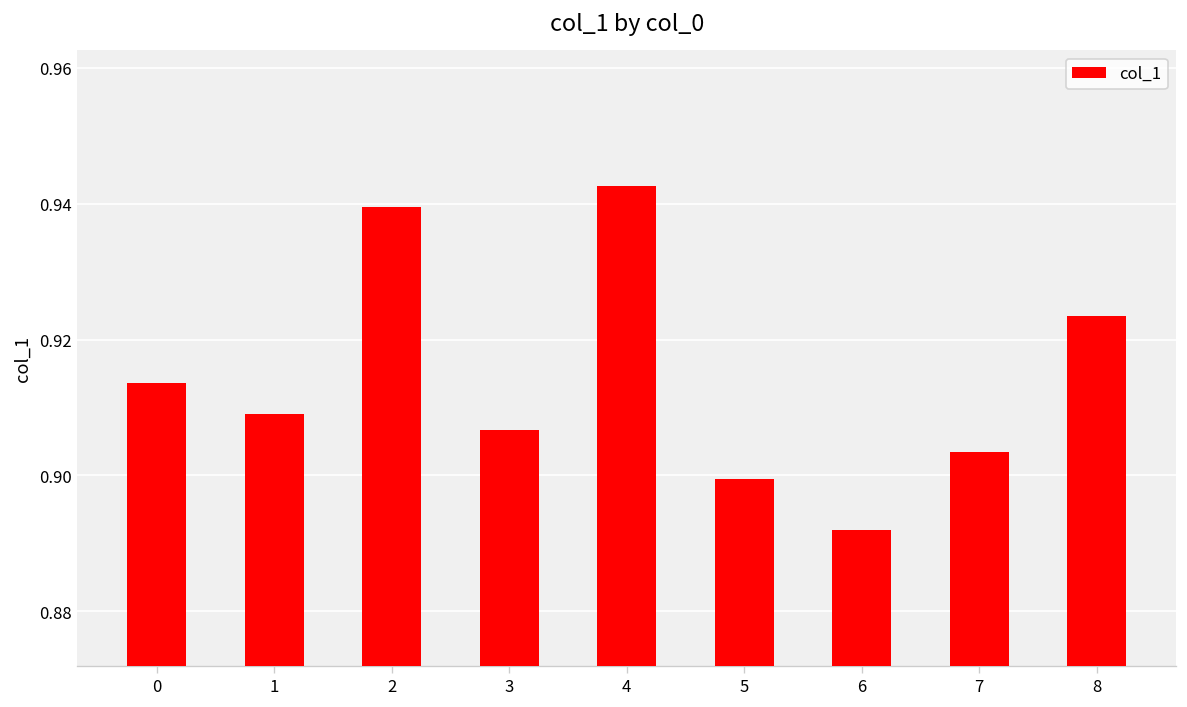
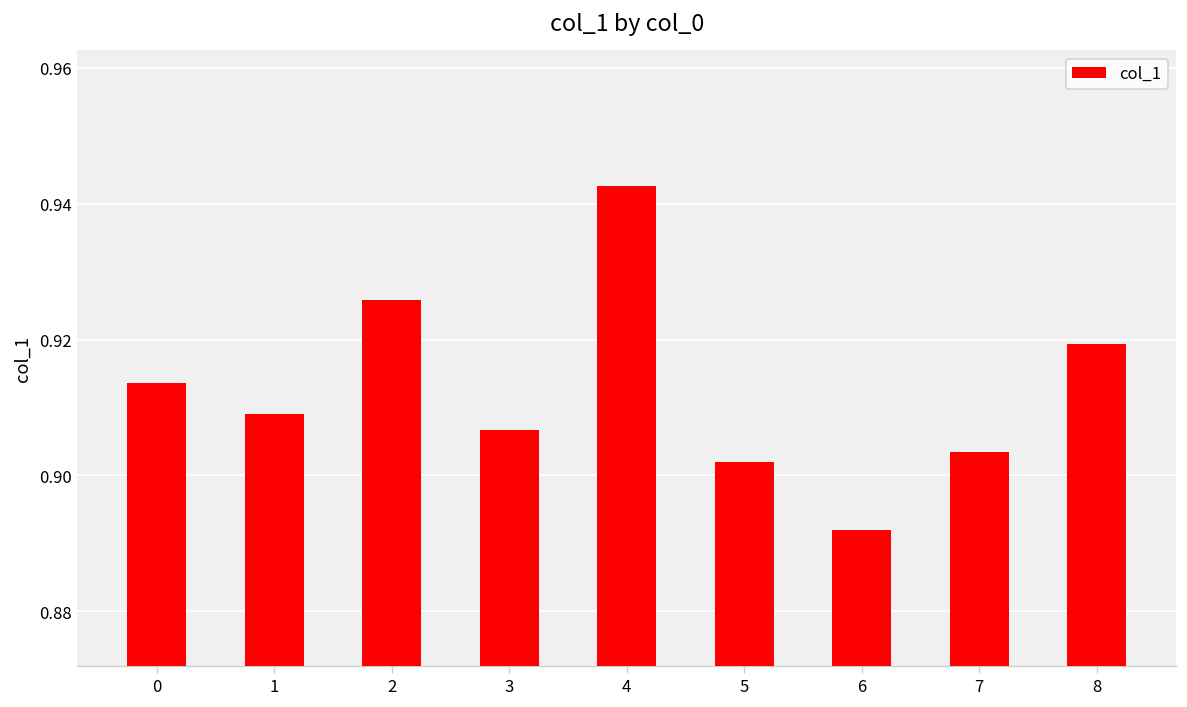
2: 0.940 -> 0.926
5: 0.900 -> 0.902
8: 0.923 -> 0.919
